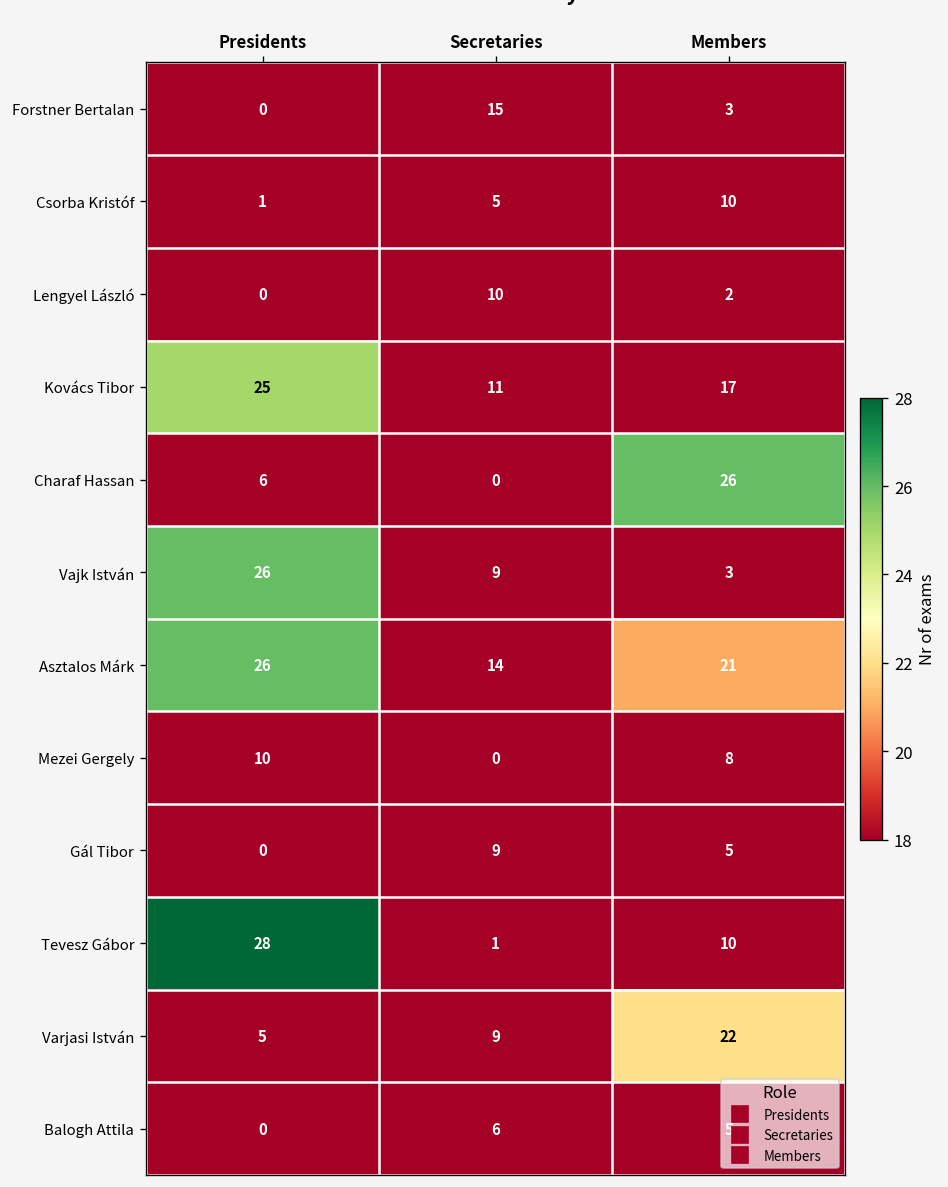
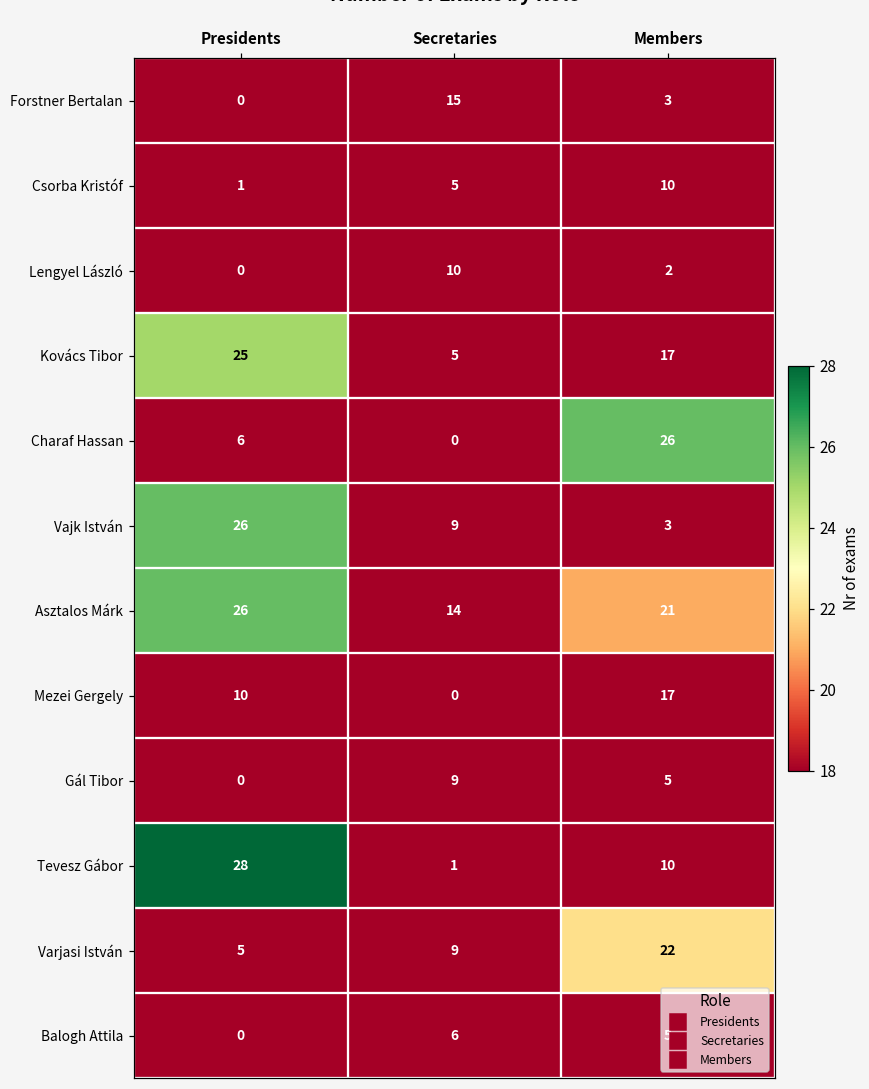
Kovács Tibor, Secretaries: 11 -> 5
Mezei Gergely, Members: 8 -> 17
